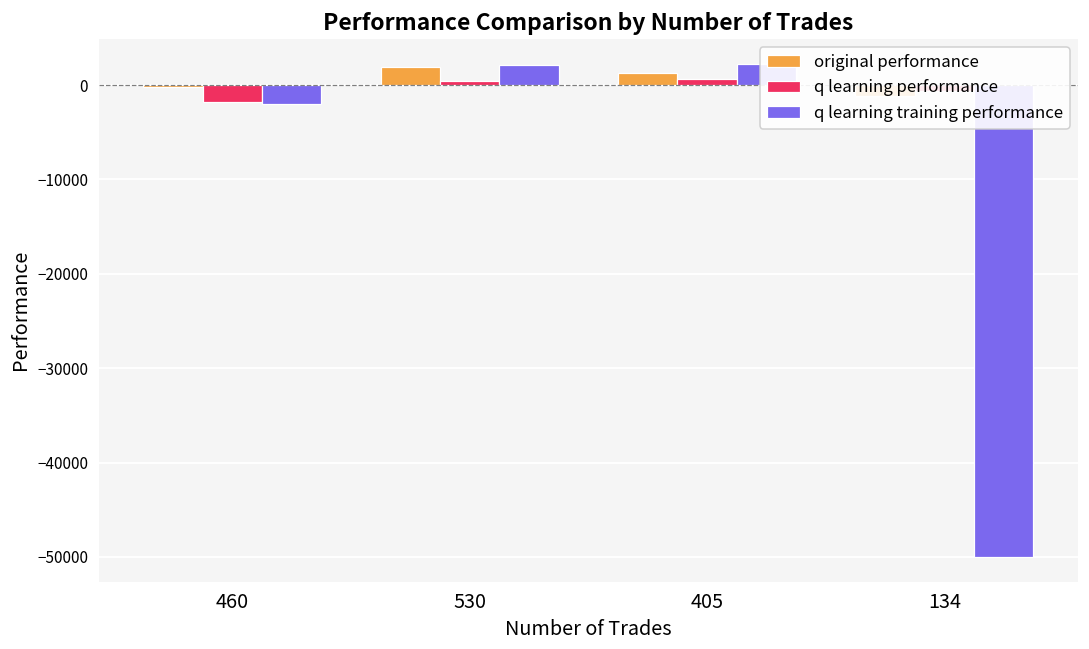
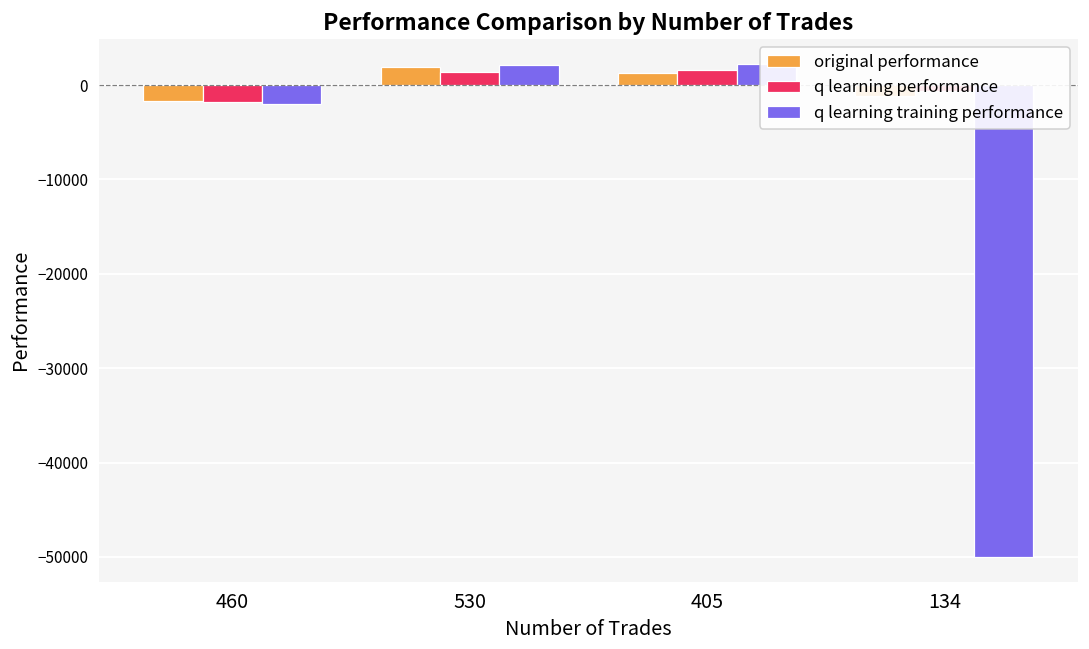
original performance, 460: 0 -> -2000
q learning performance, 530: 0 -> 1000
q learning performance, 405: 1000 -> 2000
